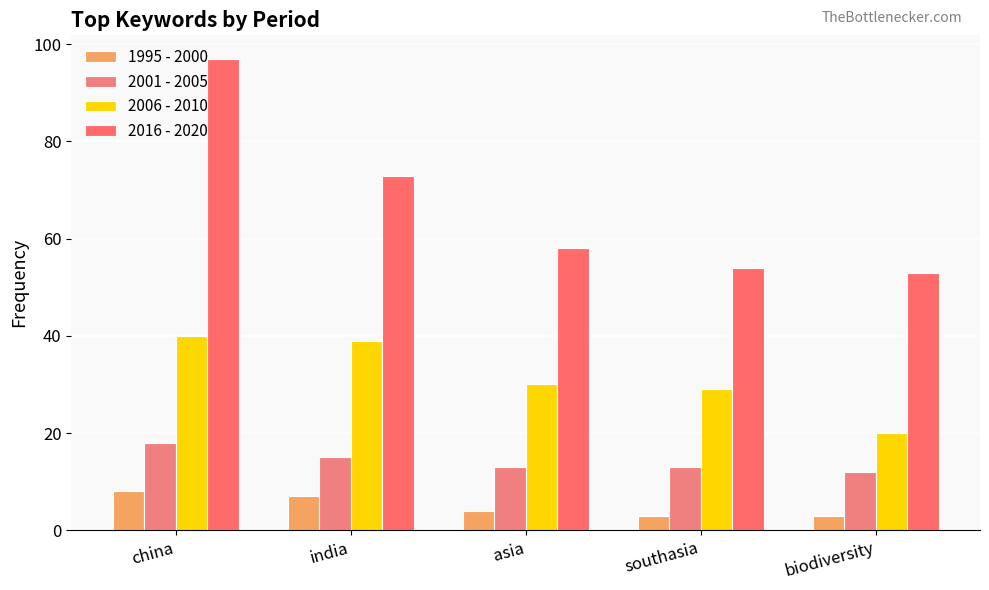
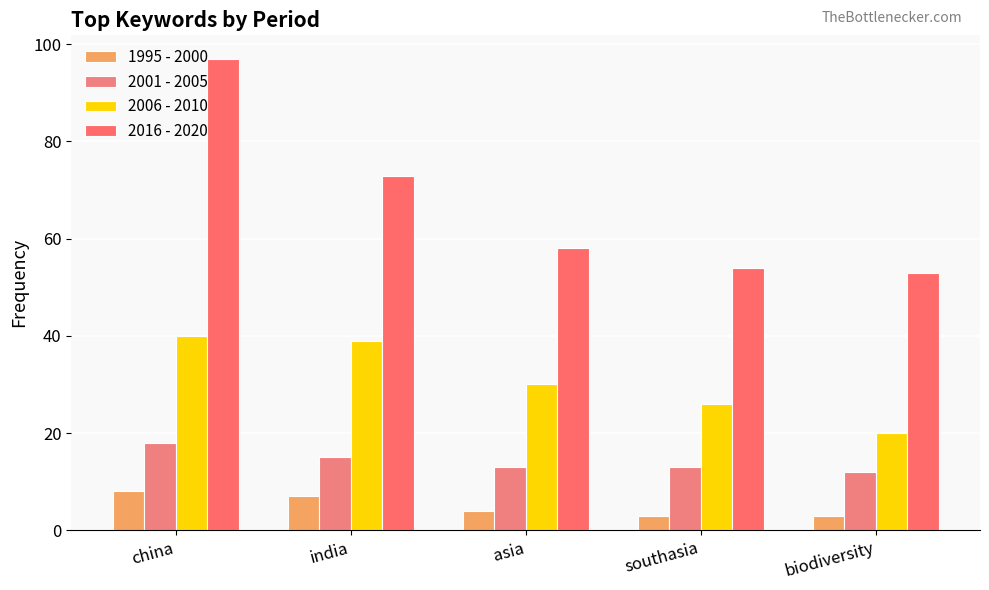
2006 - 2010, southasia: 29 -> 26
